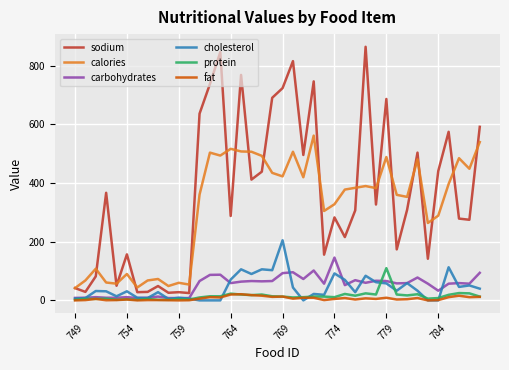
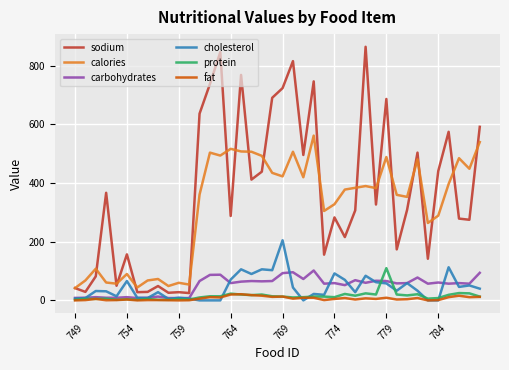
cholesterol, 754: 30 -> 70
carbohydrates, 774: 150 -> 60
carbohydrates, 784: 30 -> 60
